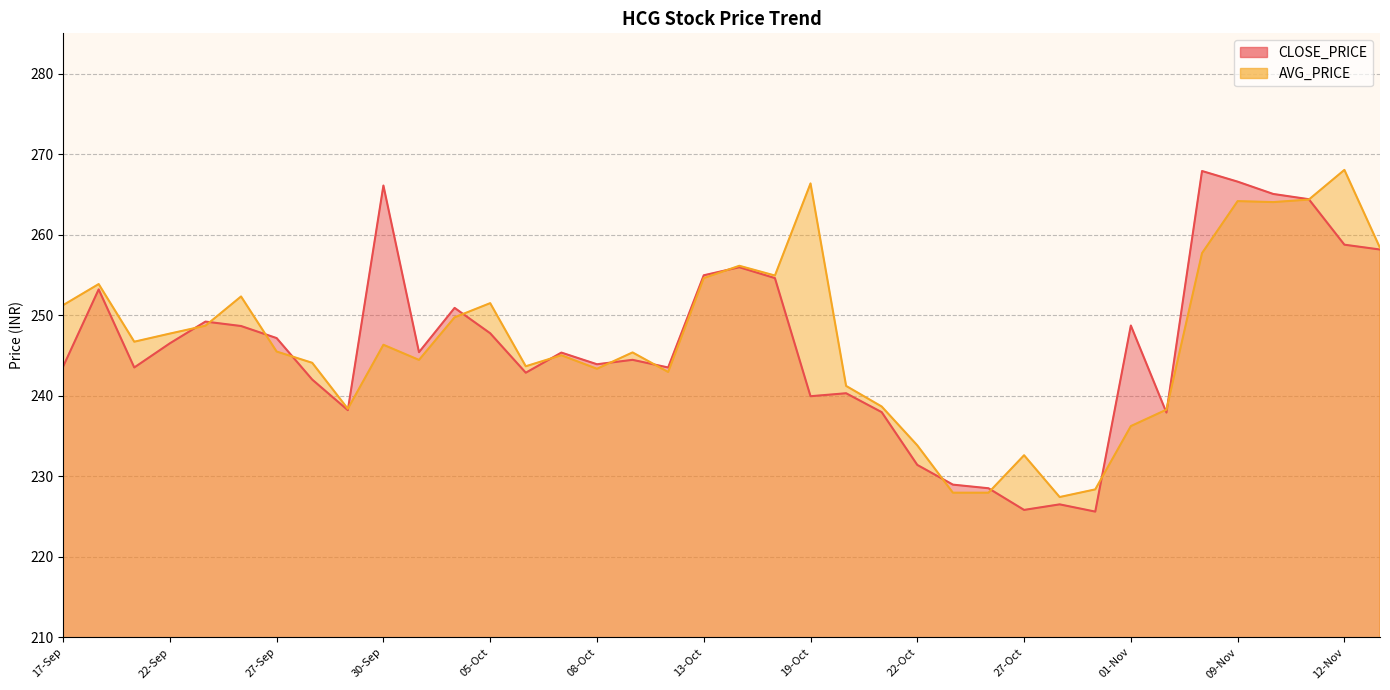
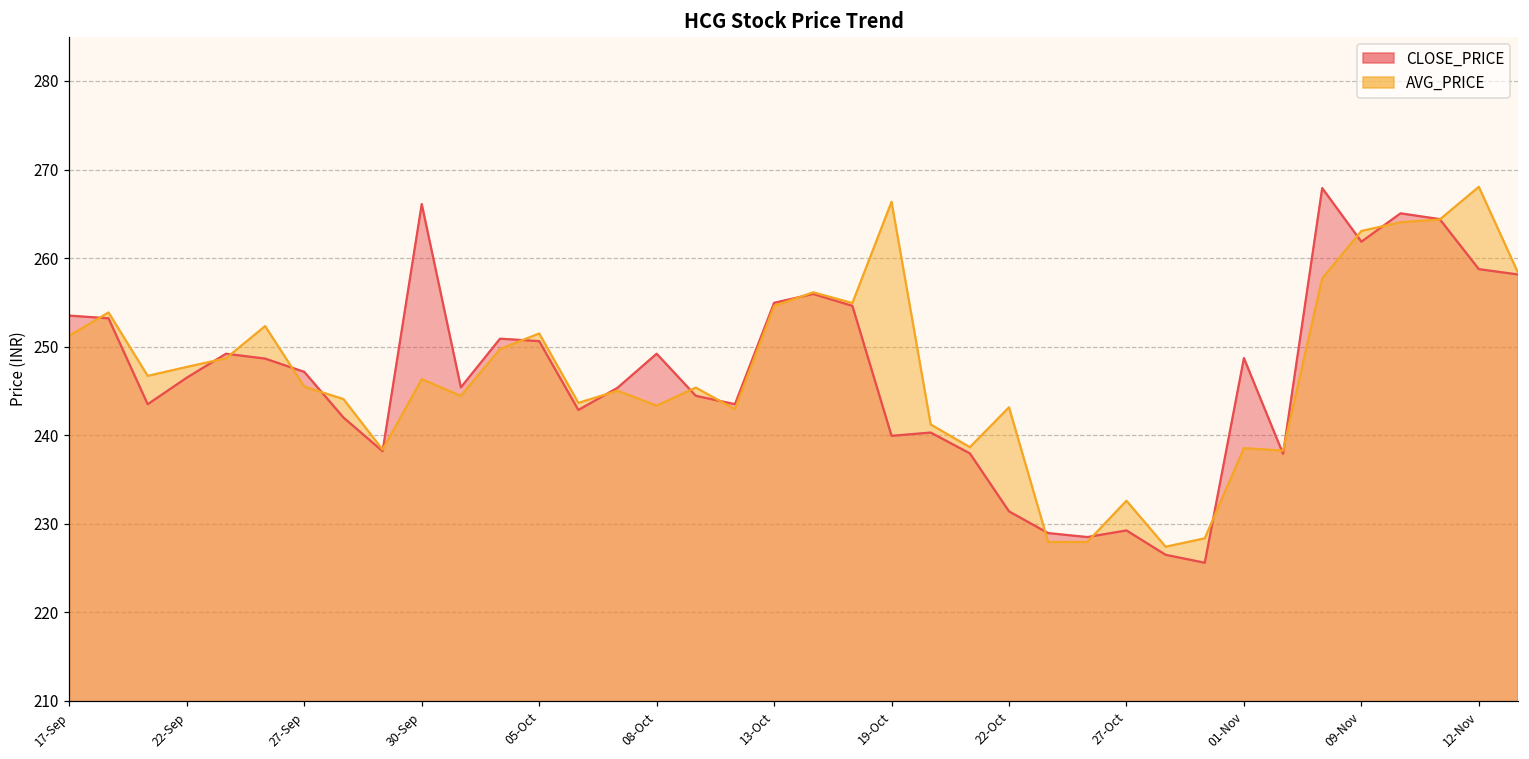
CLOSE_PRICE, 17-Sep: 244 -> 254
CLOSE_PRICE, 05-Oct: 248 -> 251
CLOSE_PRICE, 08-Oct: 244 -> 249
AVG_PRICE, 22-Oct: 234 -> 243
CLOSE_PRICE, 27-Oct: 226 -> 229
AVG_PRICE, 01-Nov: 236 -> 239
CLOSE_PRICE, 09-Nov: 267 -> 262
AVG_PRICE, 09-Nov: 264 -> 263
